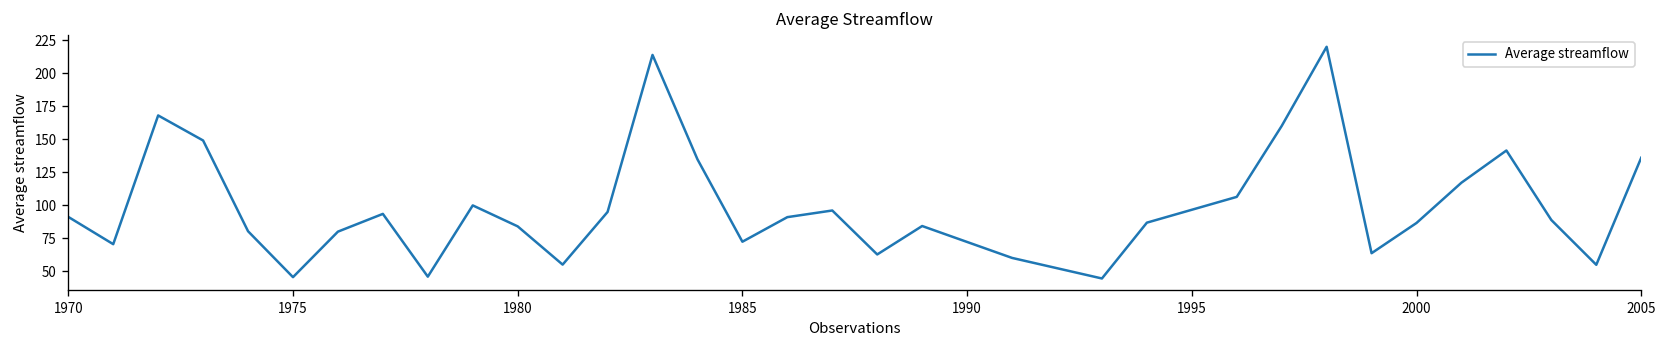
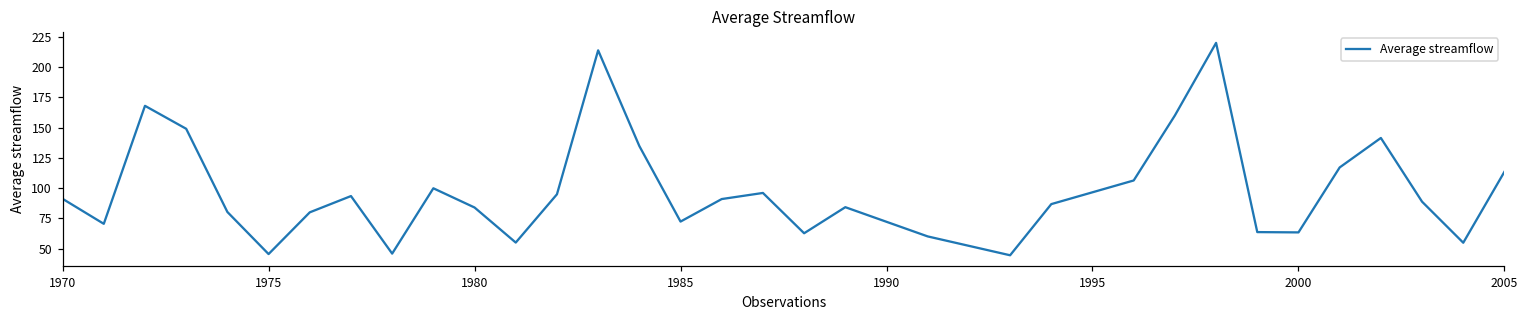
2000: 87 -> 63
2005: 136 -> 114
